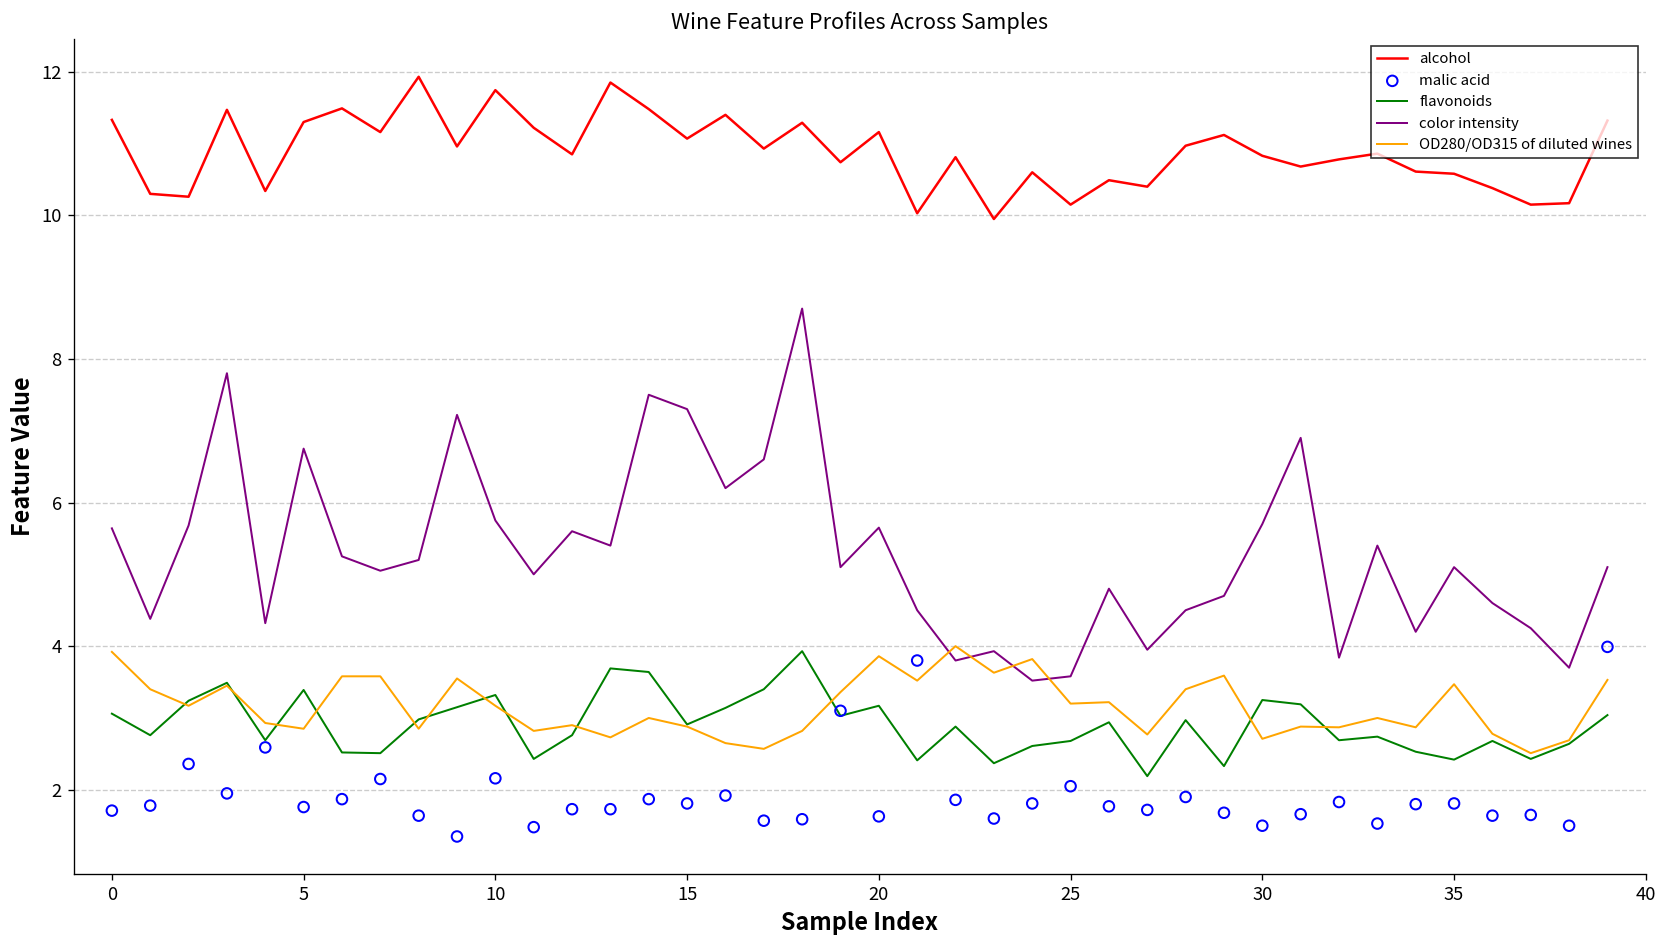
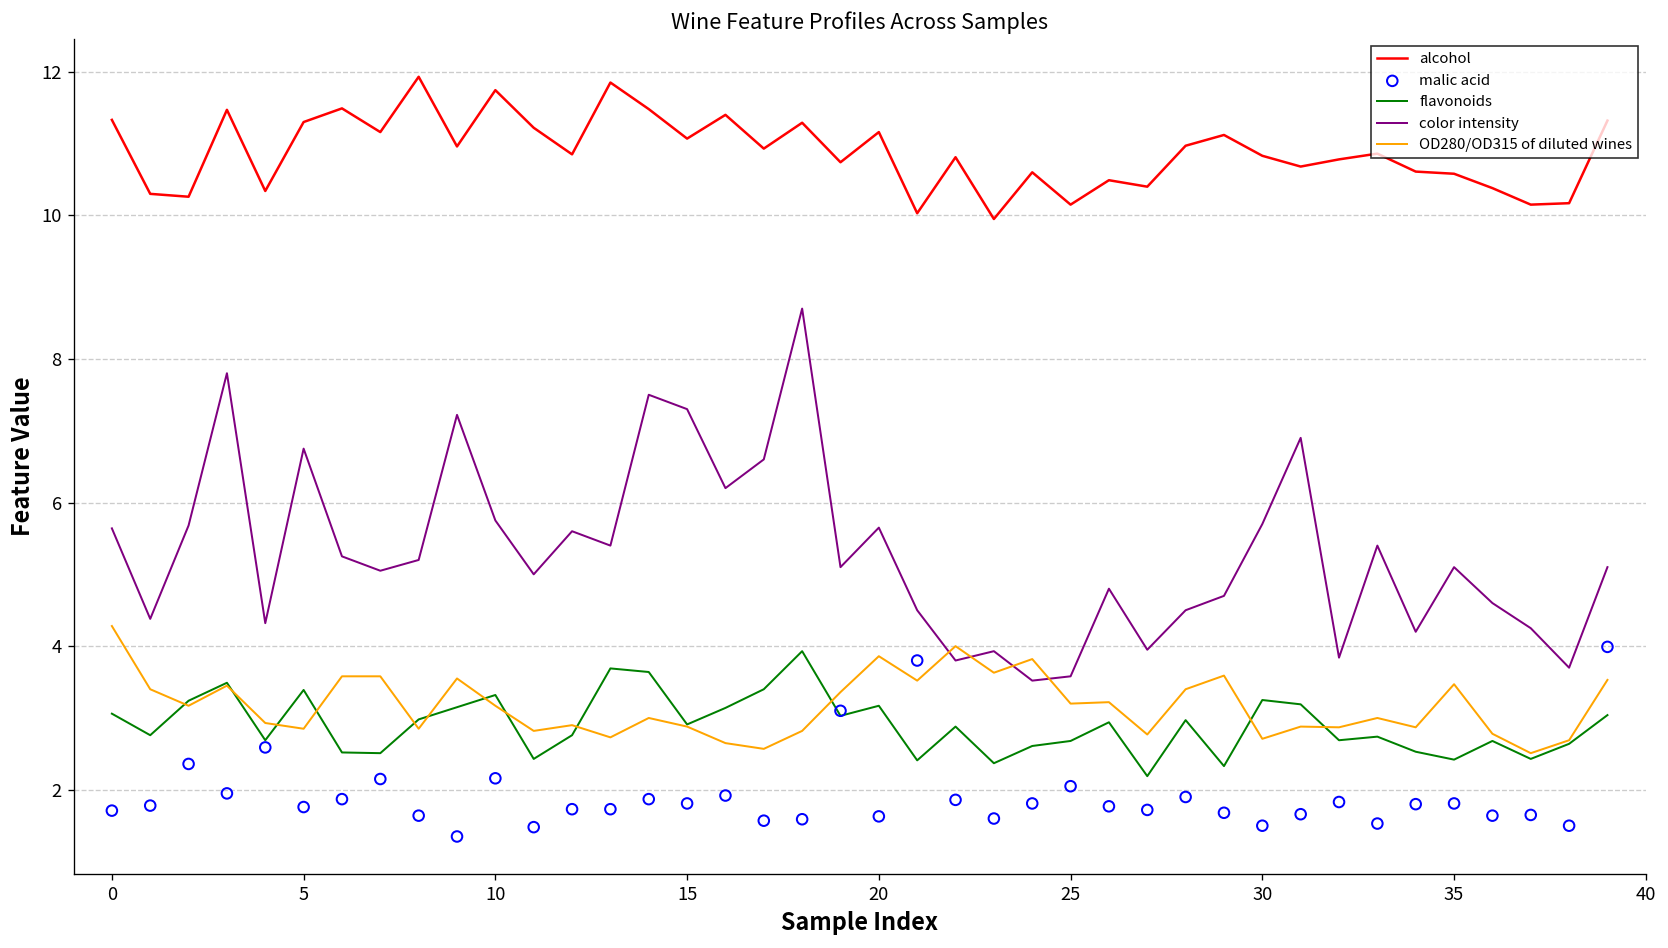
OD280/OD315 of diluted wines, 0: 3.9 -> 4.3
